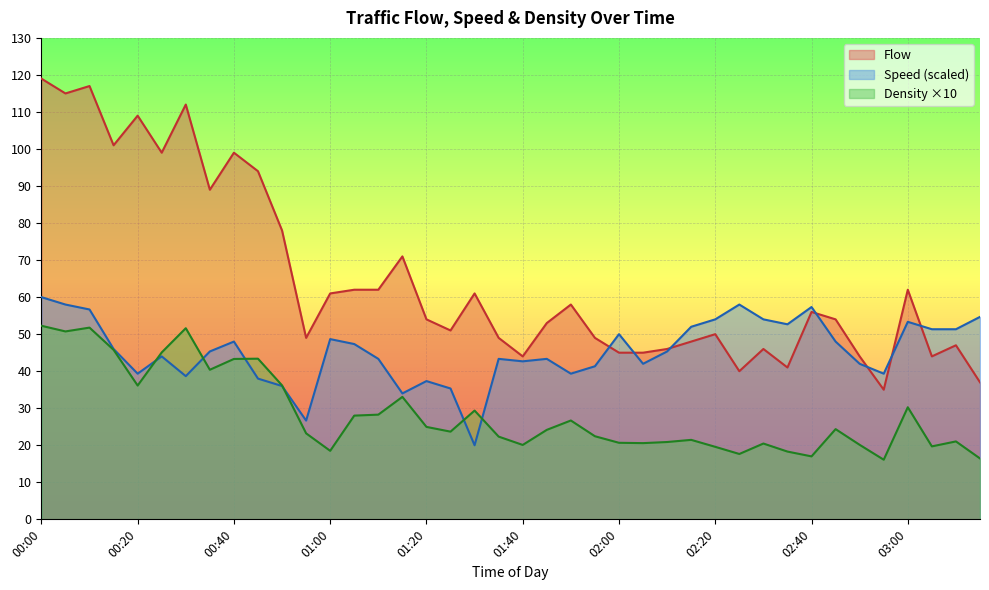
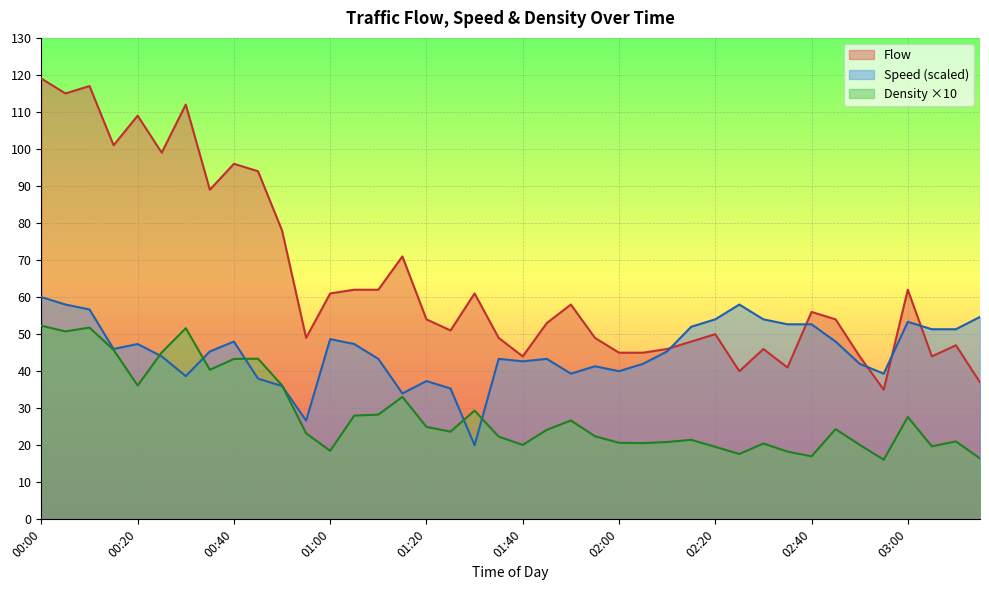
Speed (scaled), 00:20: 39 -> 47
Flow, 00:40: 99 -> 96
Speed (scaled), 02:00: 50 -> 40
Speed (scaled), 02:40: 57 -> 53
Density ×10, 03:00: 30 -> 28
